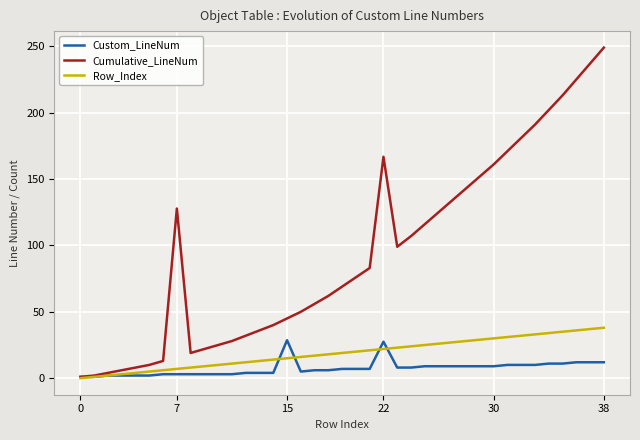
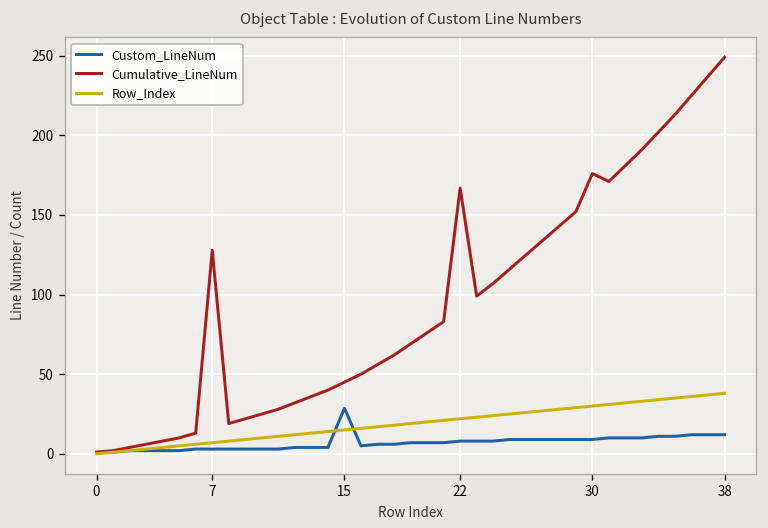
Custom_LineNum, 22: 28 -> 8
Cumulative_LineNum, 30: 161 -> 176
